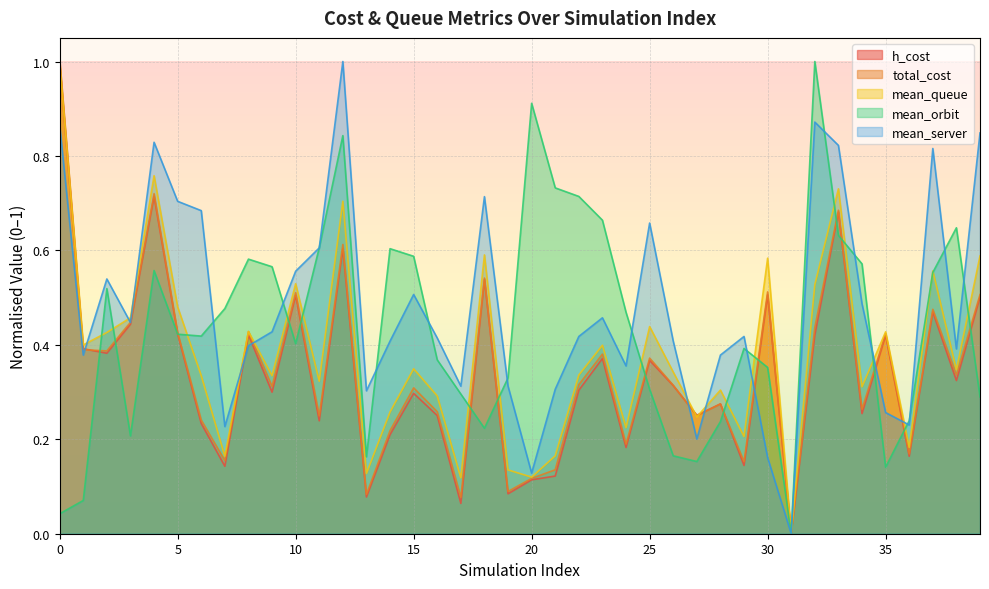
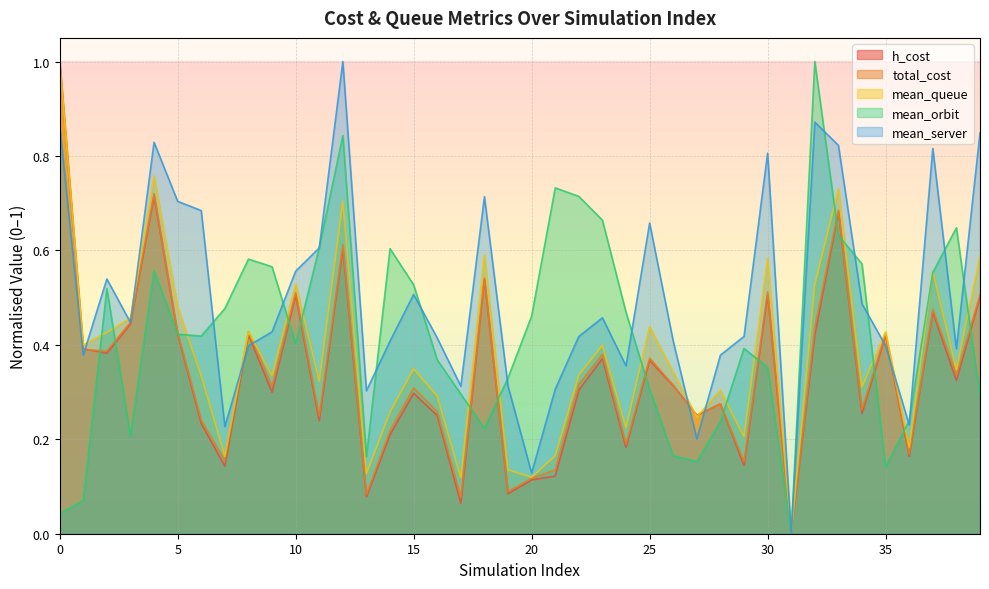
mean_orbit, 15: 0.59 -> 0.53
mean_orbit, 20: 0.91 -> 0.46
mean_server, 30: 0.16 -> 0.81
mean_server, 35: 0.26 -> 0.40
